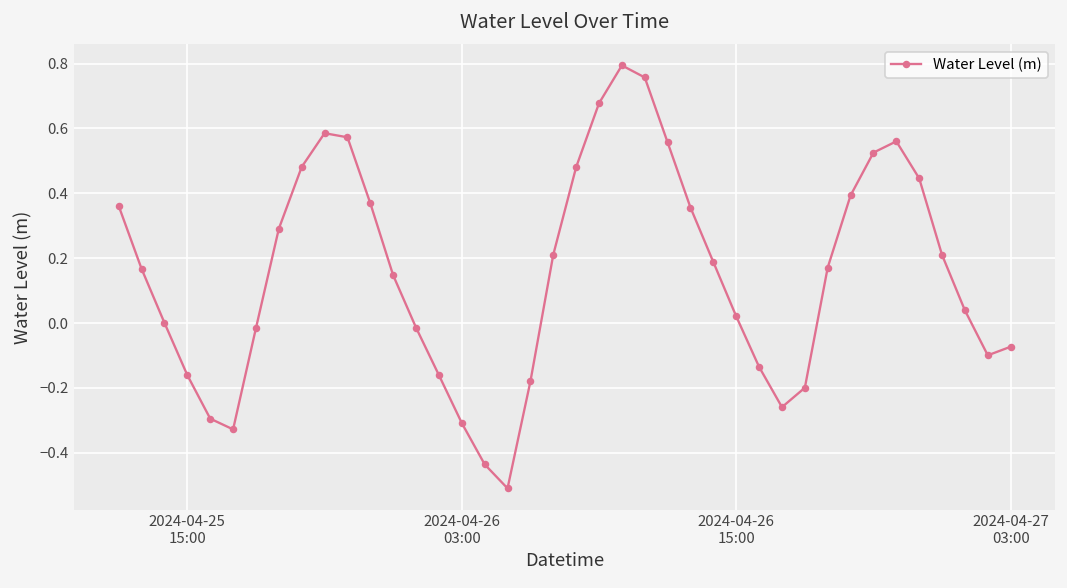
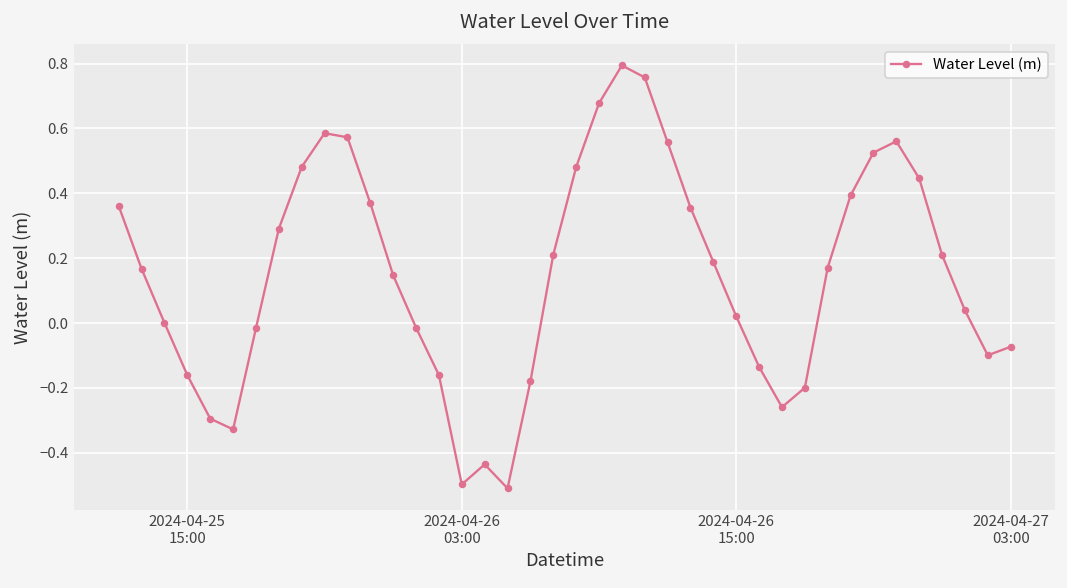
2024-04-26 03:00: -0.31 -> -0.50
